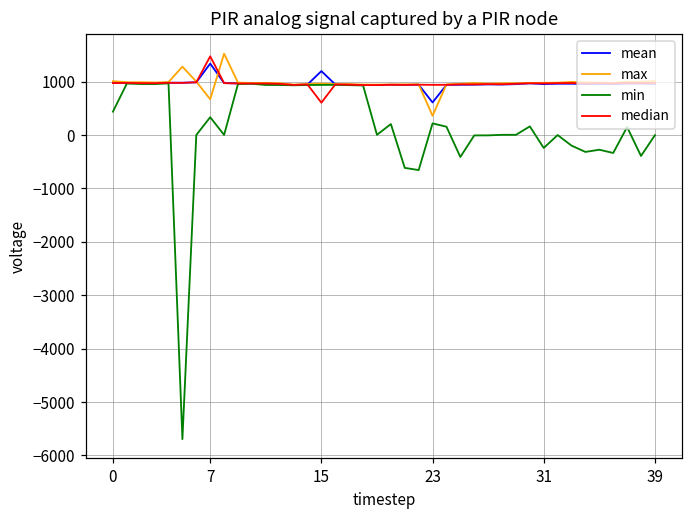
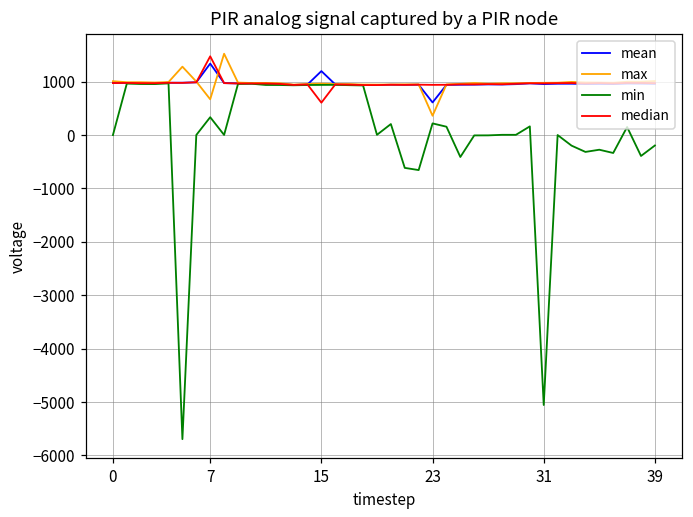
min, 0: 400 -> 0
min, 31: -200 -> -5100
min, 39: 0 -> -200
